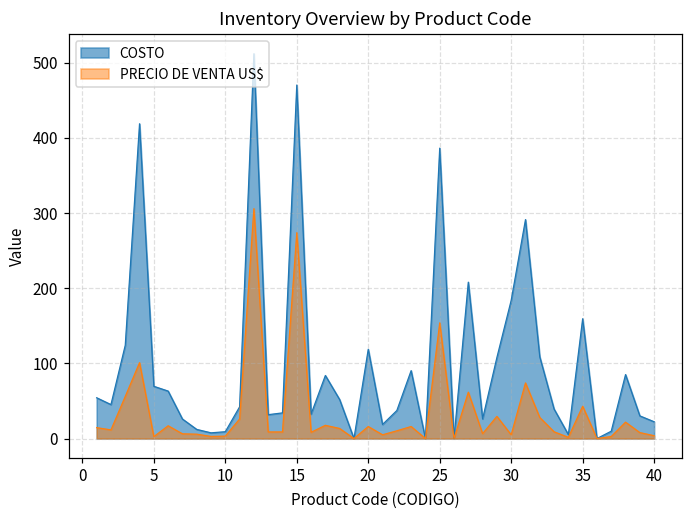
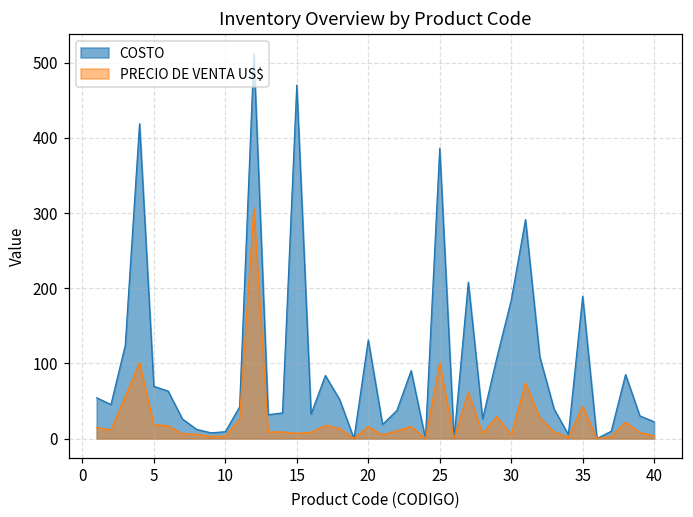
PRECIO DE VENTA US$, 5: 0 -> 20
PRECIO DE VENTA US$, 15: 270 -> 10
COSTO, 20: 120 -> 130
PRECIO DE VENTA US$, 25: 150 -> 100
COSTO, 35: 160 -> 190
